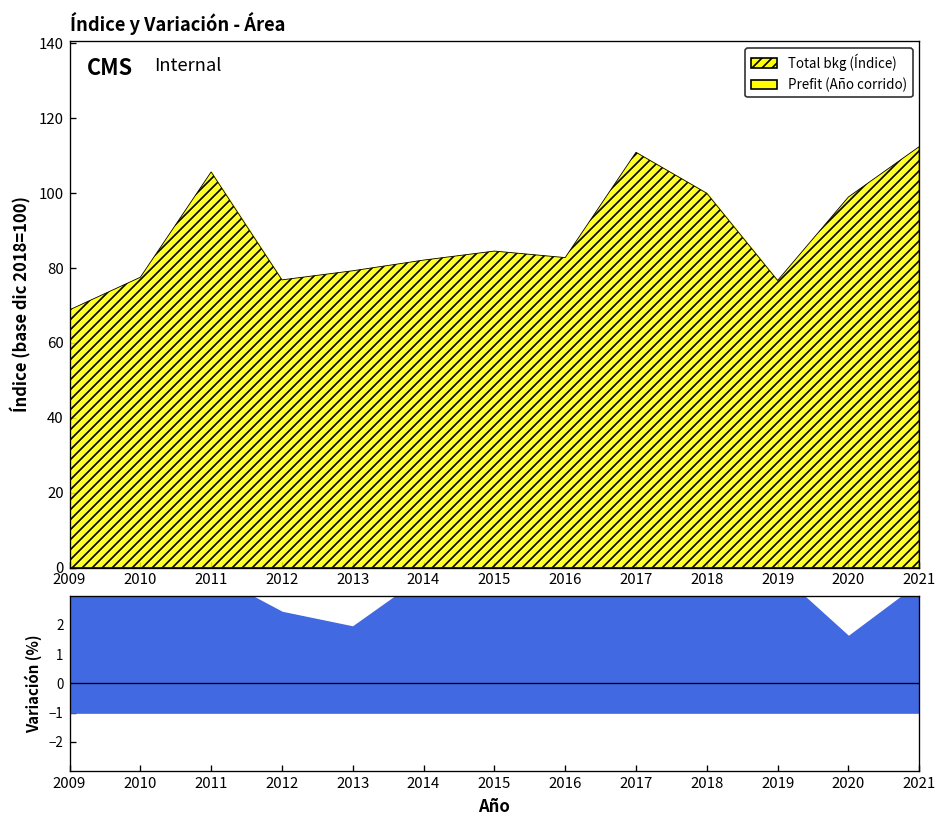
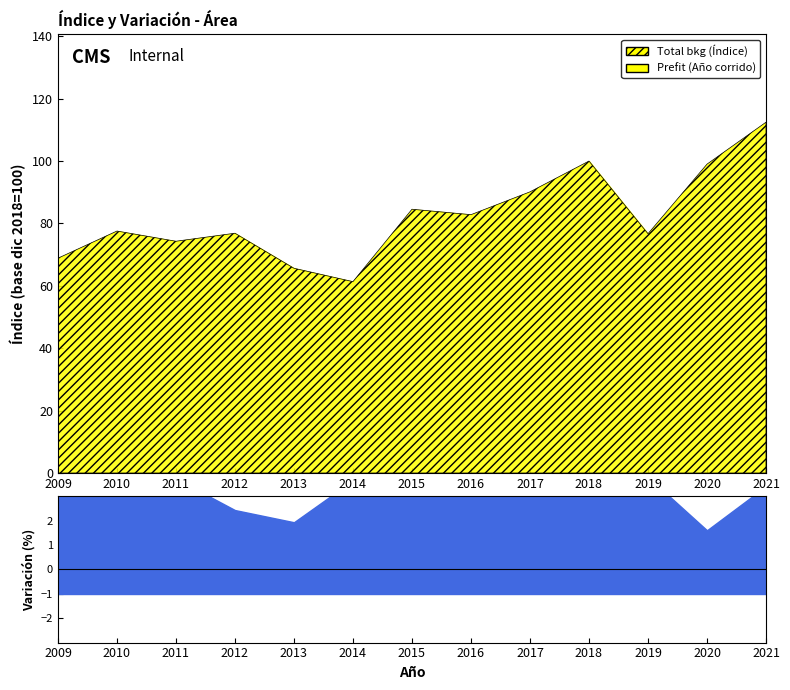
Índice y Variación - Área, 2011: 106 -> 74
Índice y Variación - Área, 2013: 79 -> 66
Índice y Variación - Área, 2014: 82 -> 61
Índice y Variación - Área, 2017: 111 -> 90
